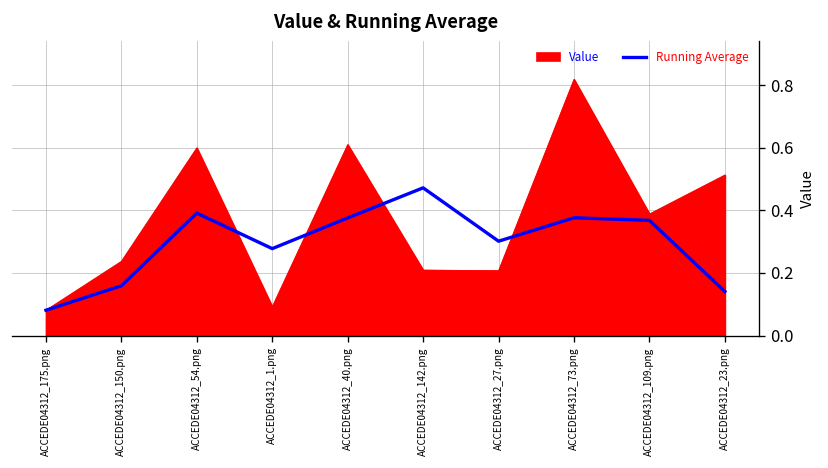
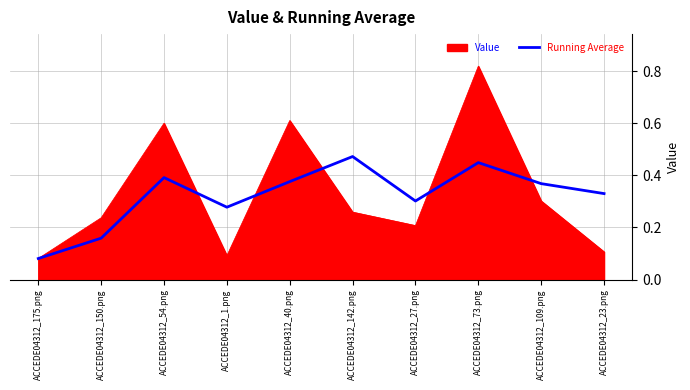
Value, ACCEDE04312_142.png: 0.21 -> 0.26
Running Average, ACCEDE04312_73.png: 0.38 -> 0.45
Value, ACCEDE04312_109.png: 0.39 -> 0.30
Value, ACCEDE04312_23.png: 0.51 -> 0.11
Running Average, ACCEDE04312_23.png: 0.14 -> 0.33
